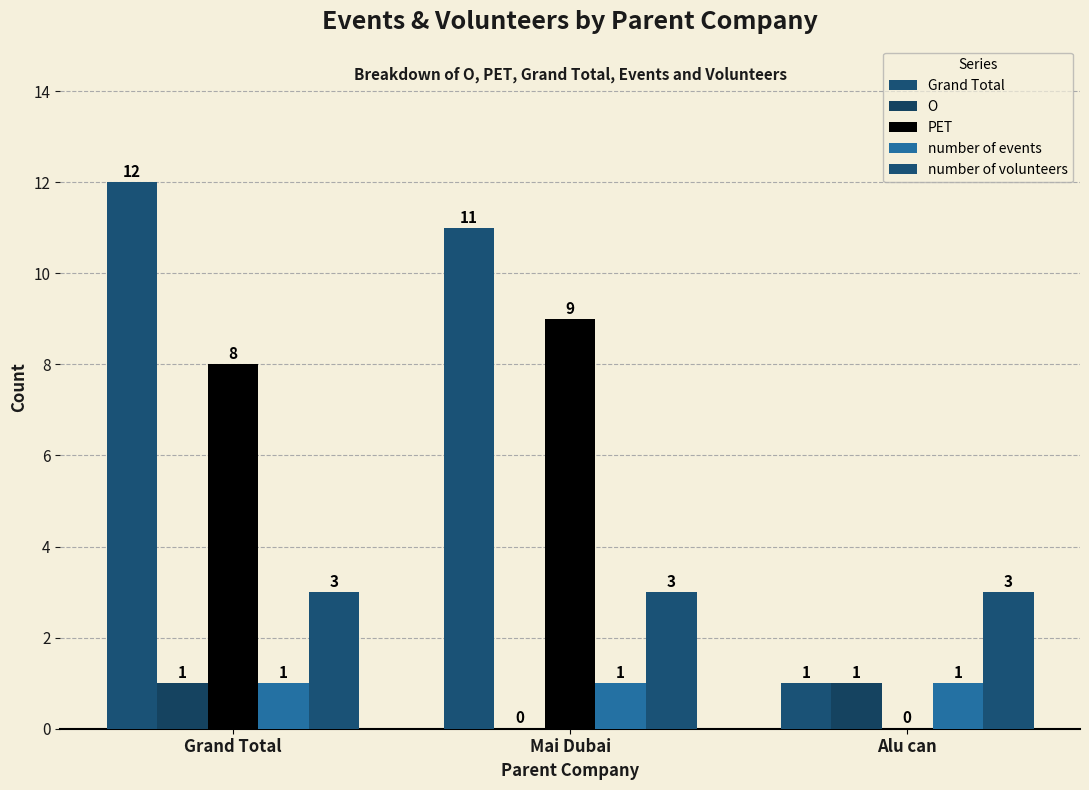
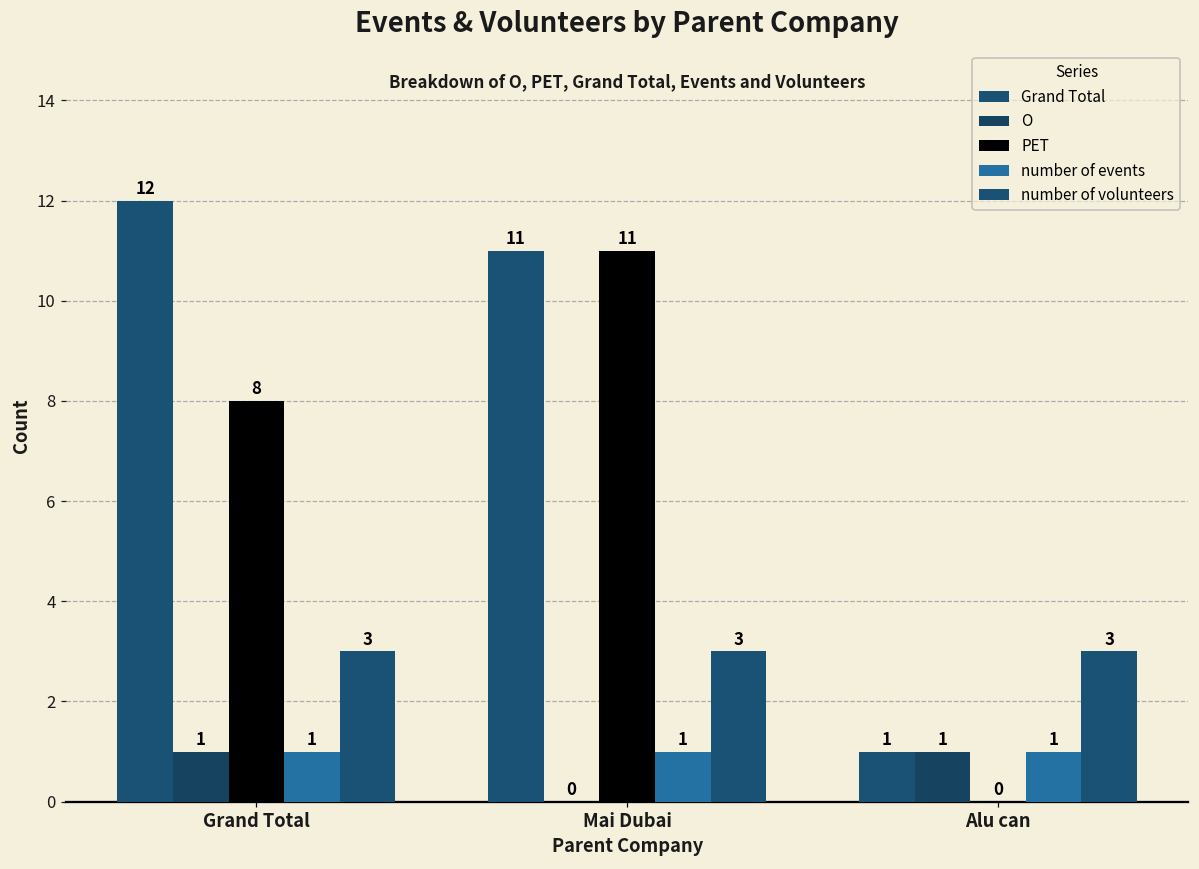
PET, Mai Dubai: 9 -> 11
